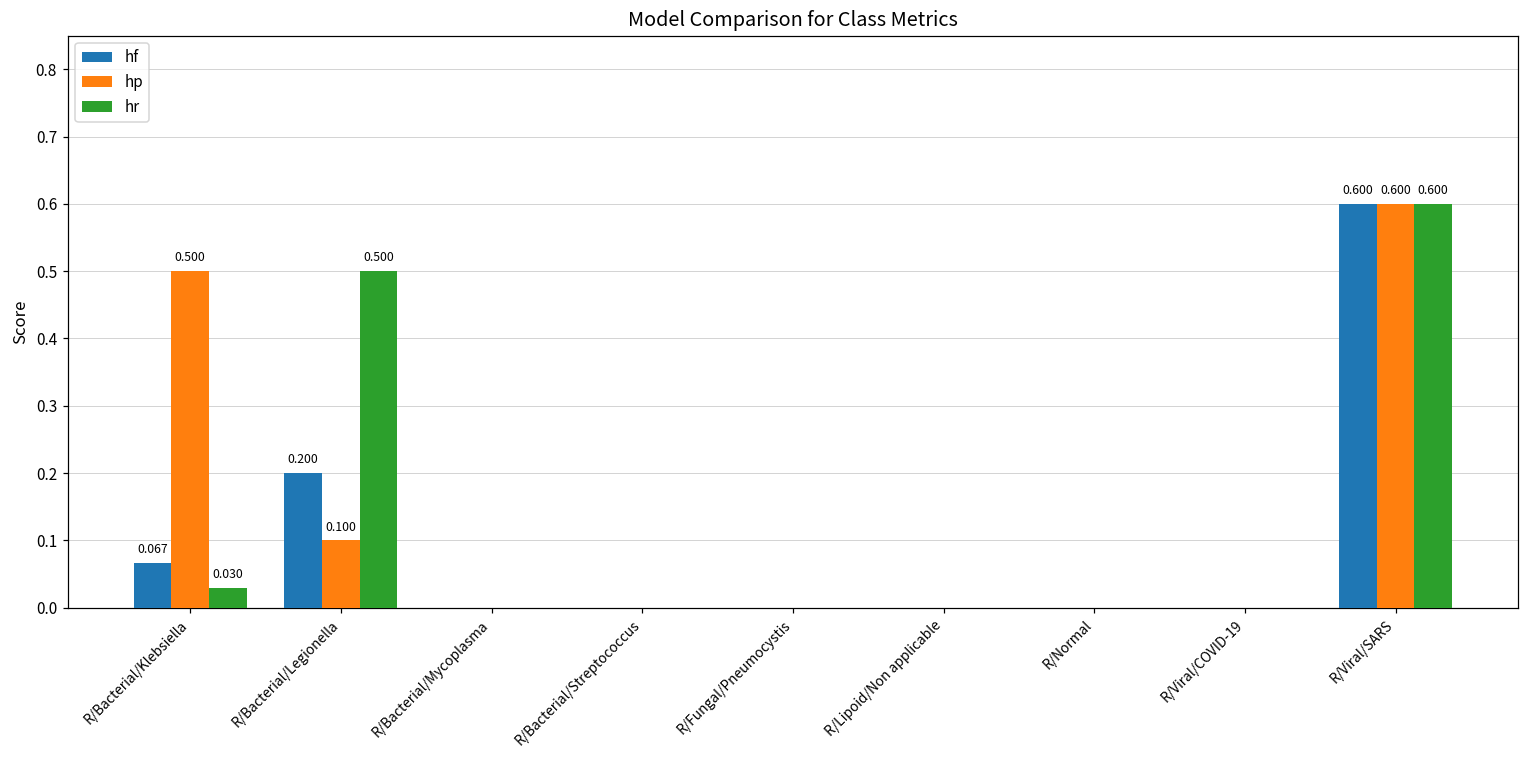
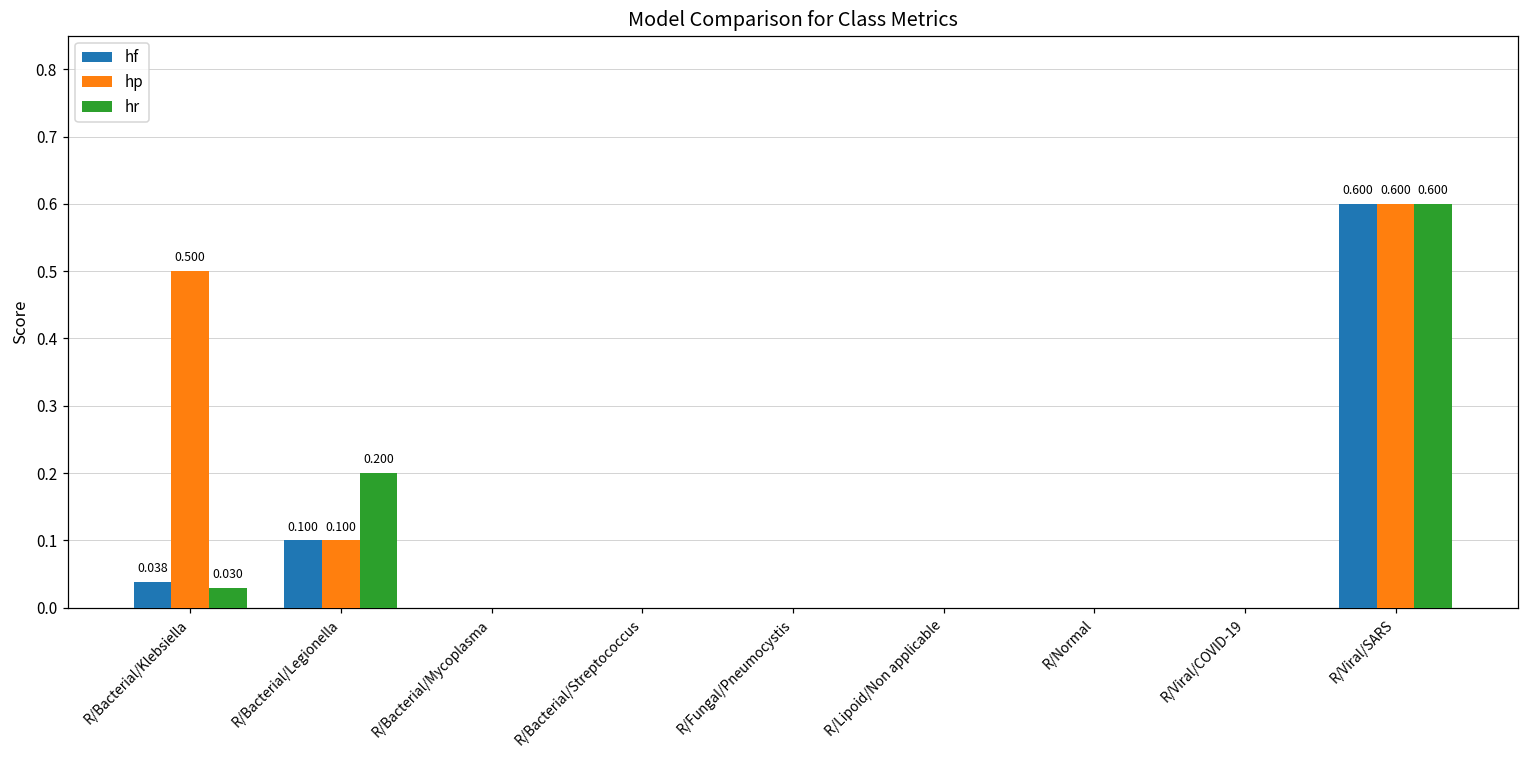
hf, R/Bacterial/Klebsiella: 0.067 -> 0.038
hf, R/Bacterial/Legionella: 0.200 -> 0.100
hr, R/Bacterial/Legionella: 0.500 -> 0.200
